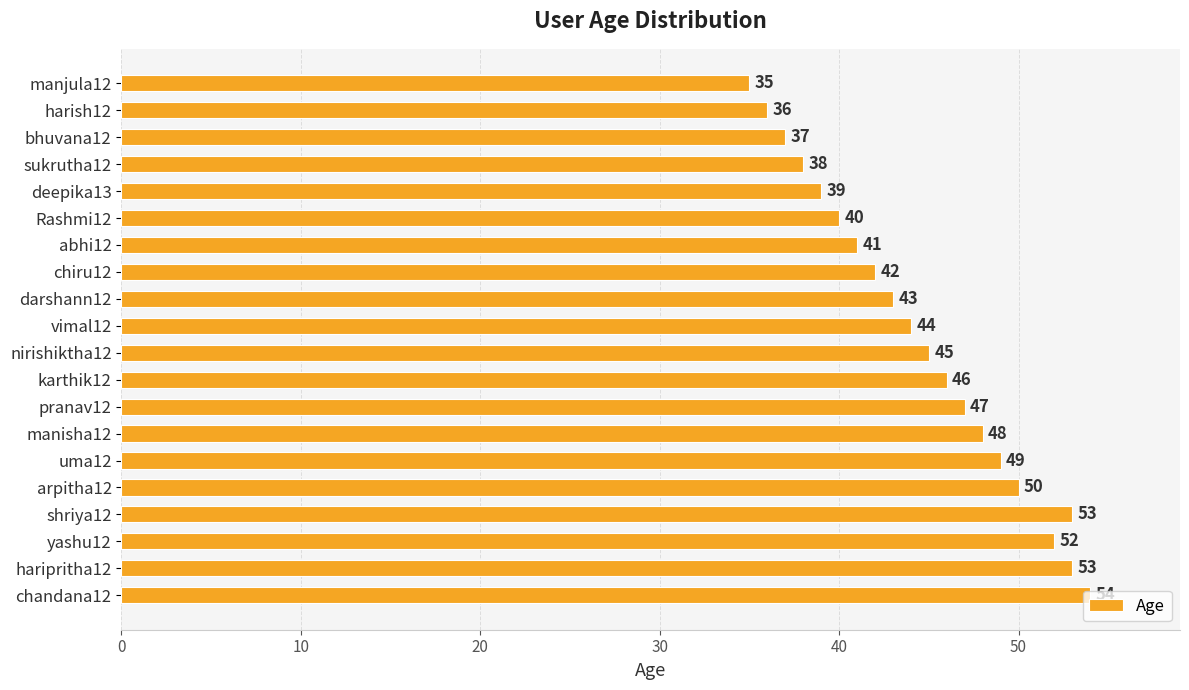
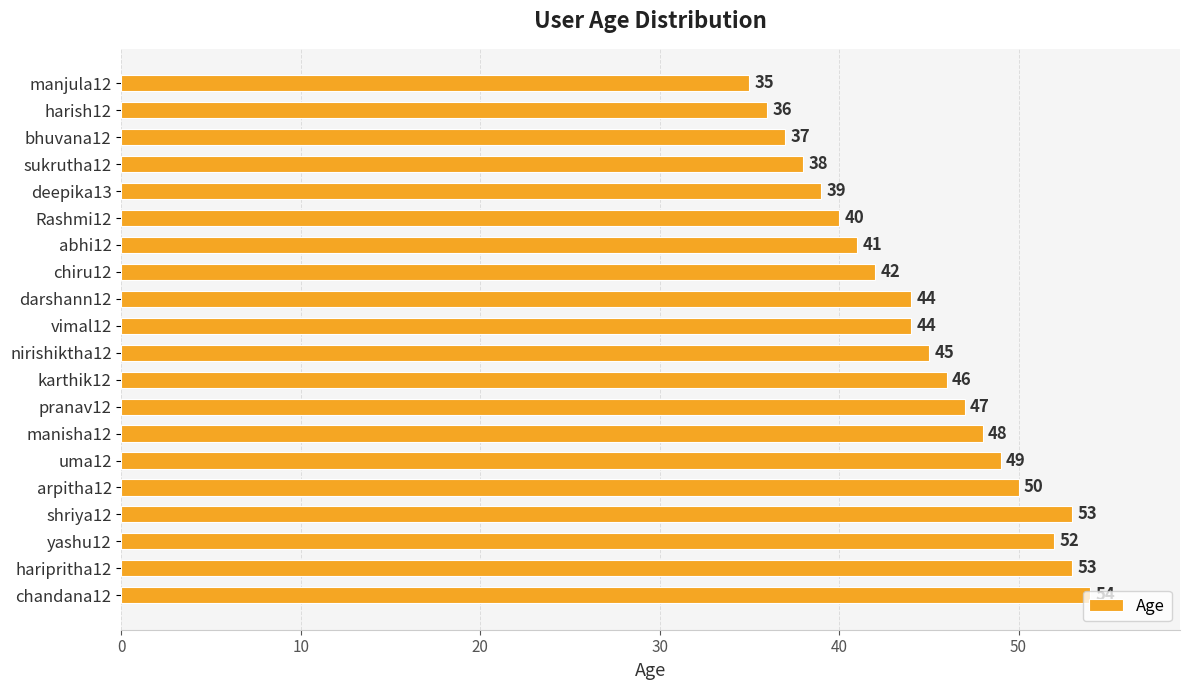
darshann12: 43 -> 44
